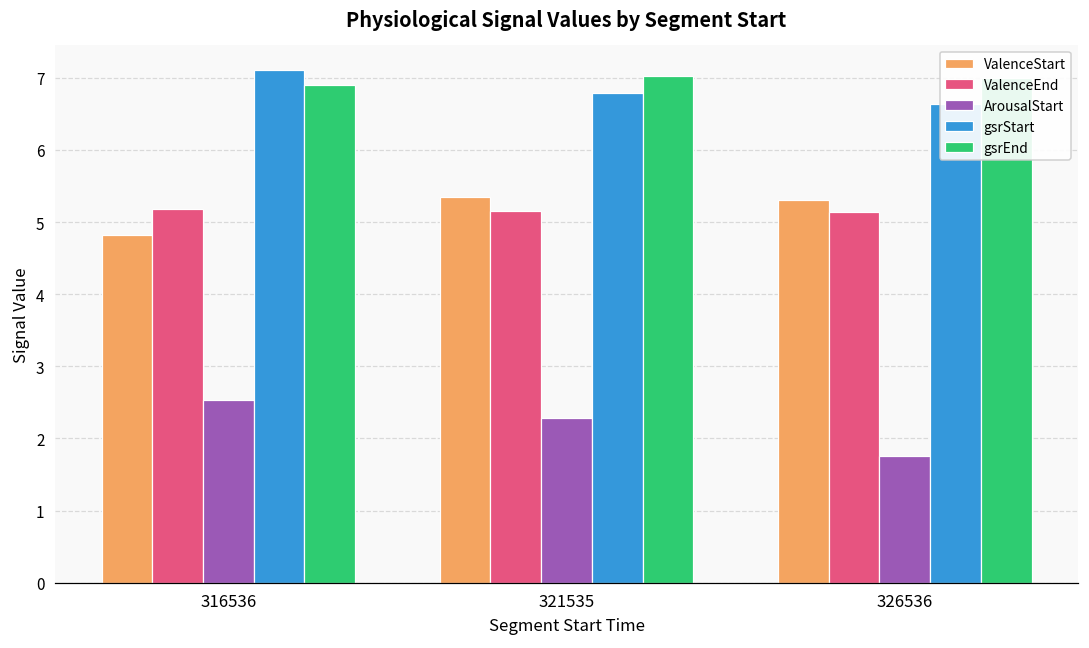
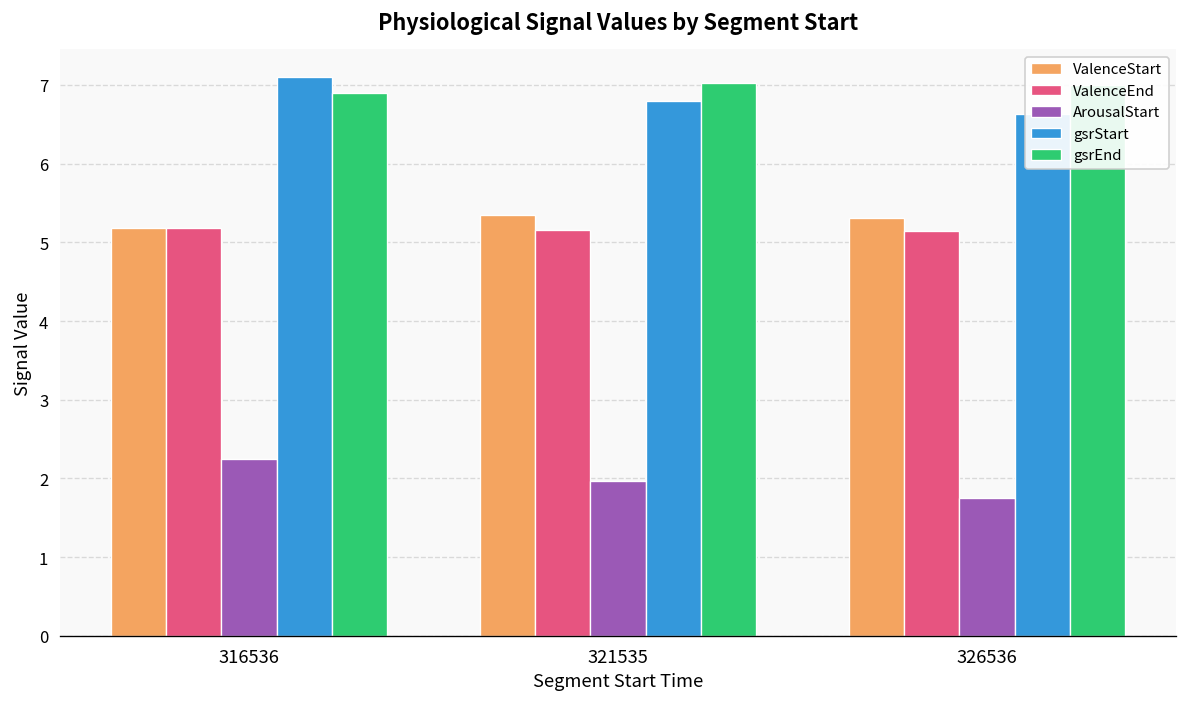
ValenceStart, 316536: 4.8 -> 5.2
ArousalStart, 316536: 2.5 -> 2.3
ArousalStart, 321535: 2.3 -> 2.0
